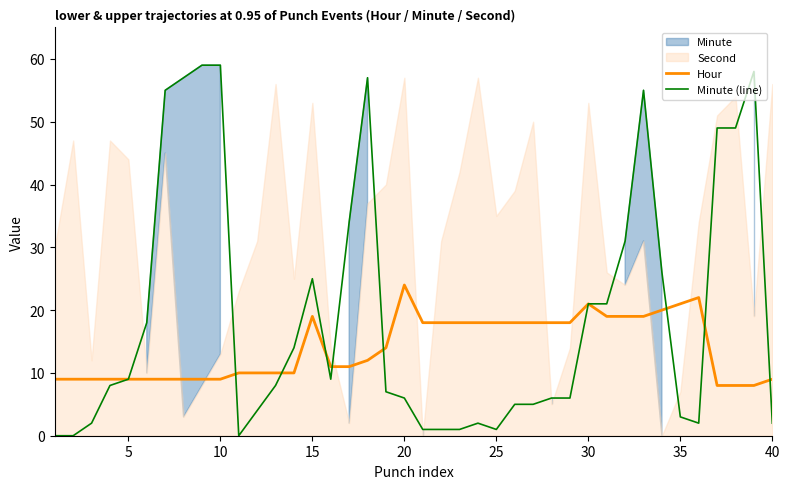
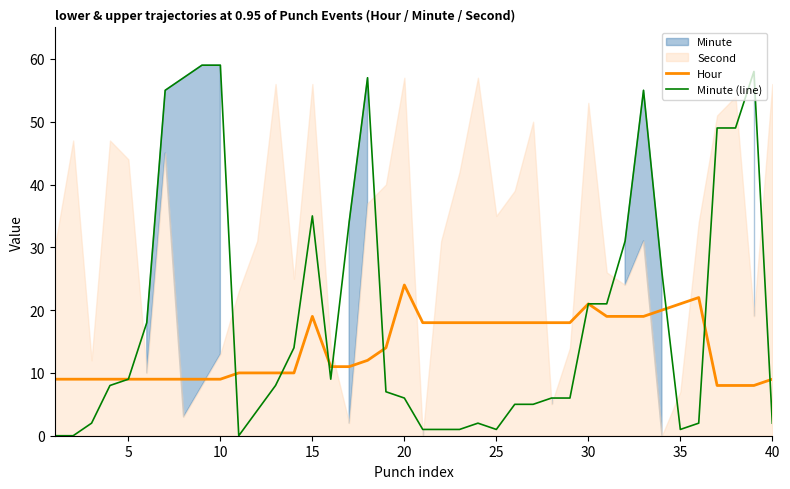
Minute (line), 15: 25 -> 35
Second, 15: 53 -> 56
Minute (line), 35: 3 -> 1
